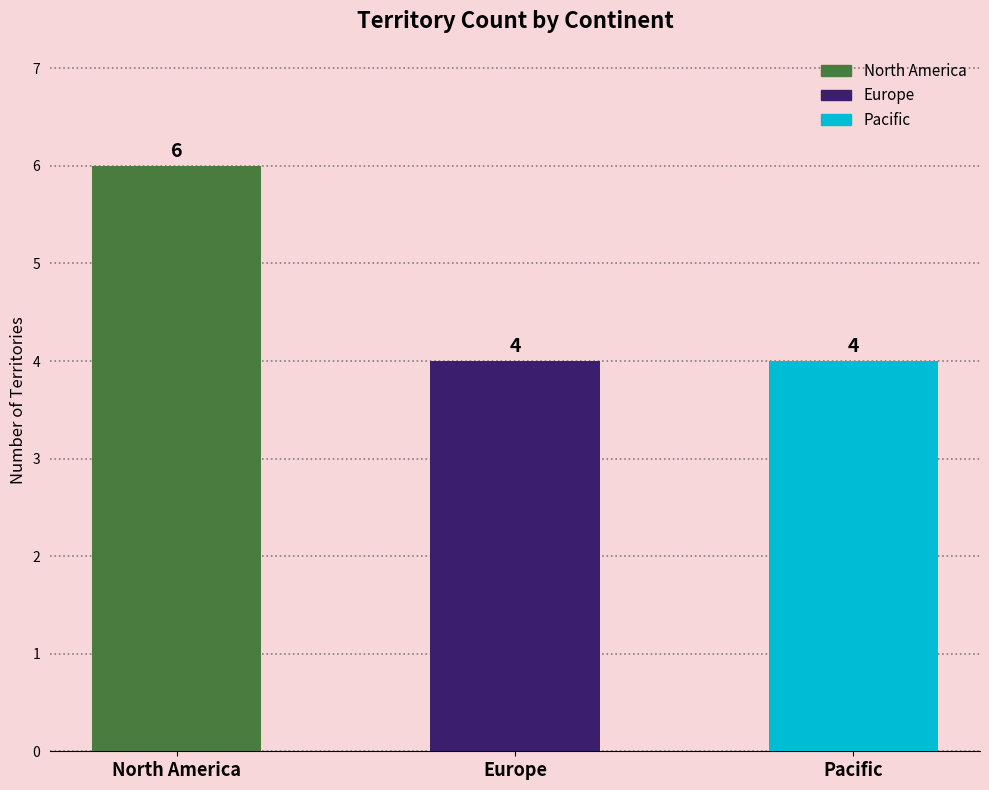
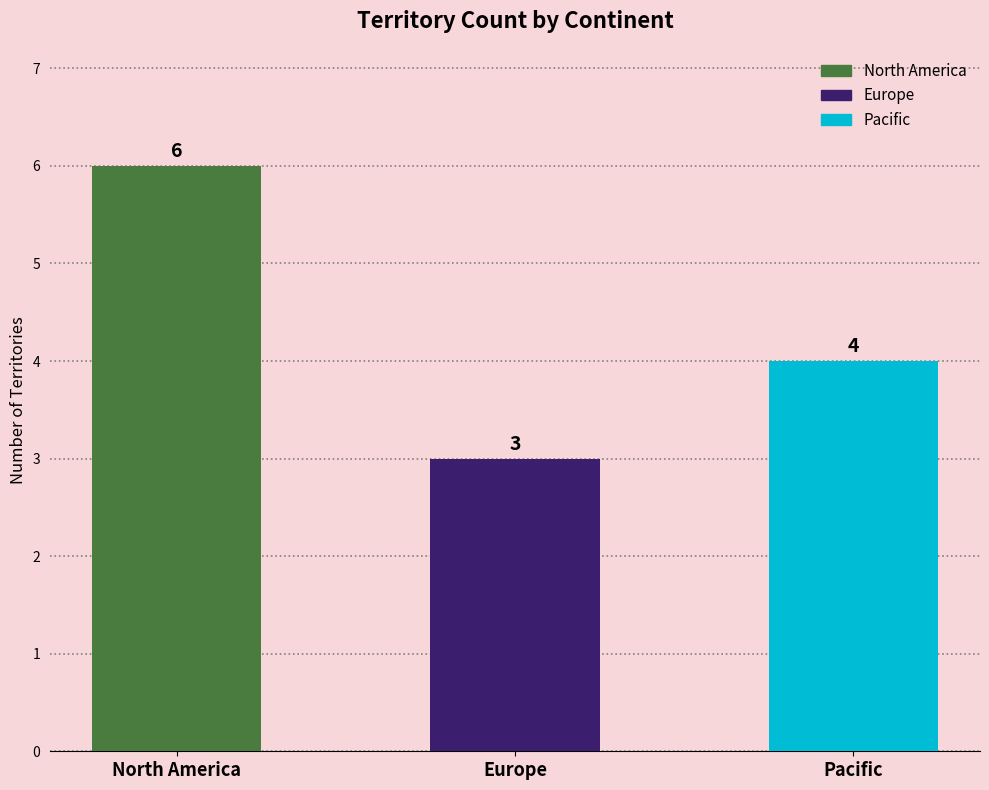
Europe: 4 -> 3
